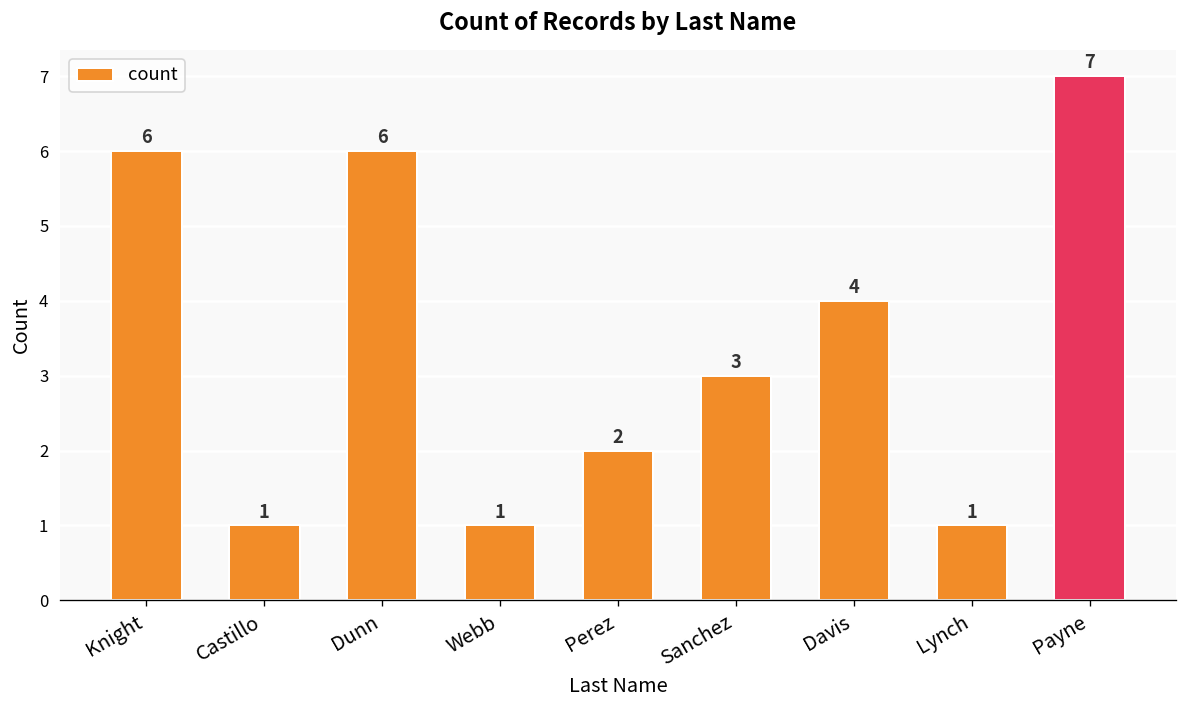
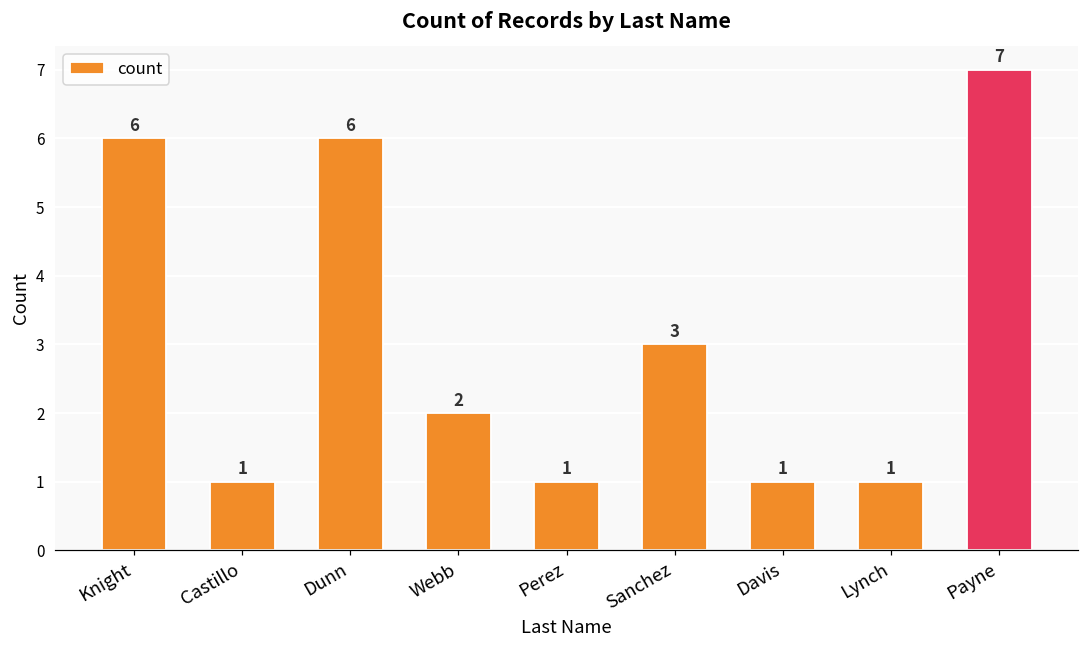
Webb: 1 -> 2
Perez: 2 -> 1
Davis: 4 -> 1
